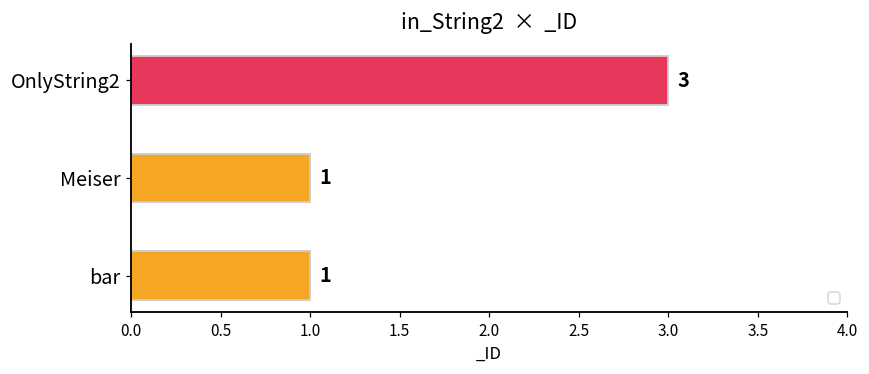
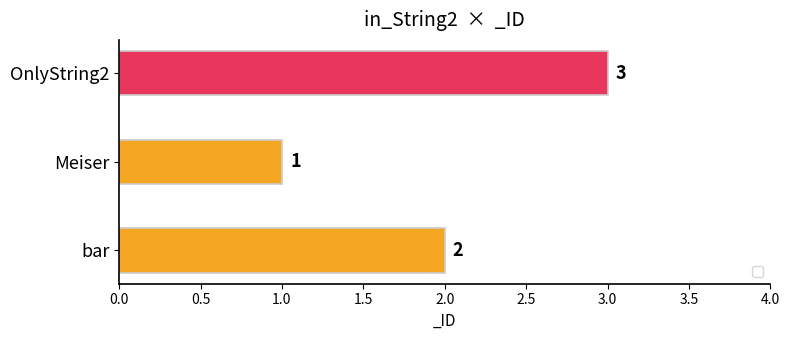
bar: 1 -> 2
